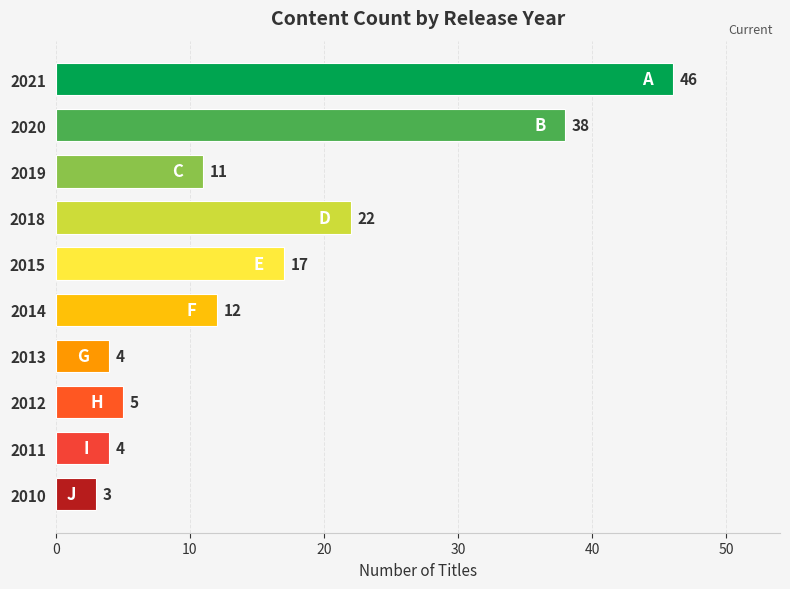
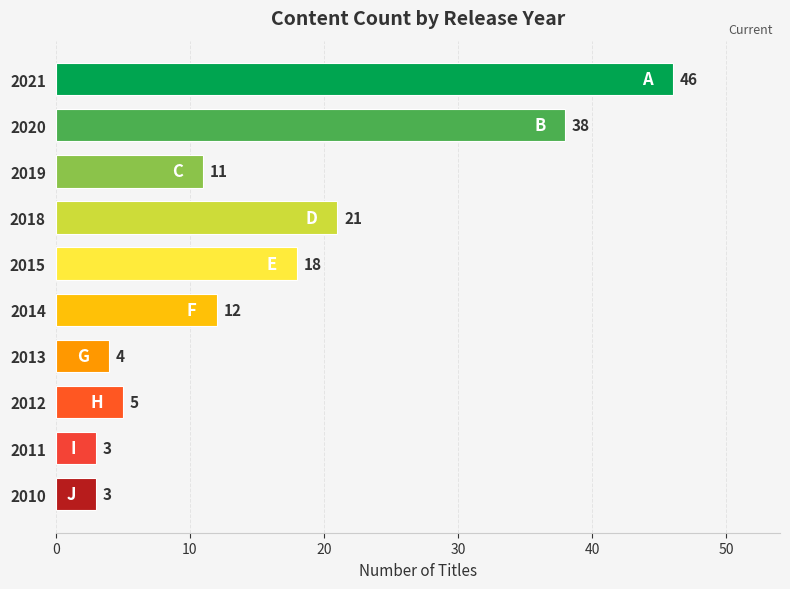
2018: 22 -> 21
2015: 17 -> 18
2011: 4 -> 3
